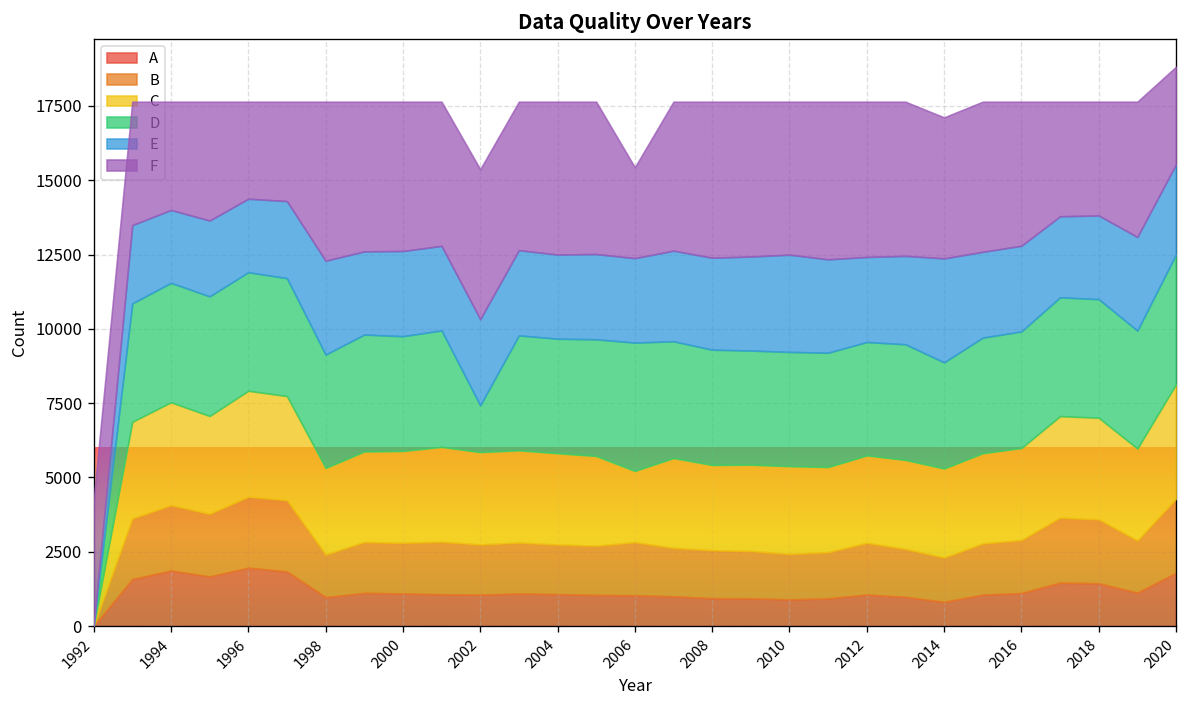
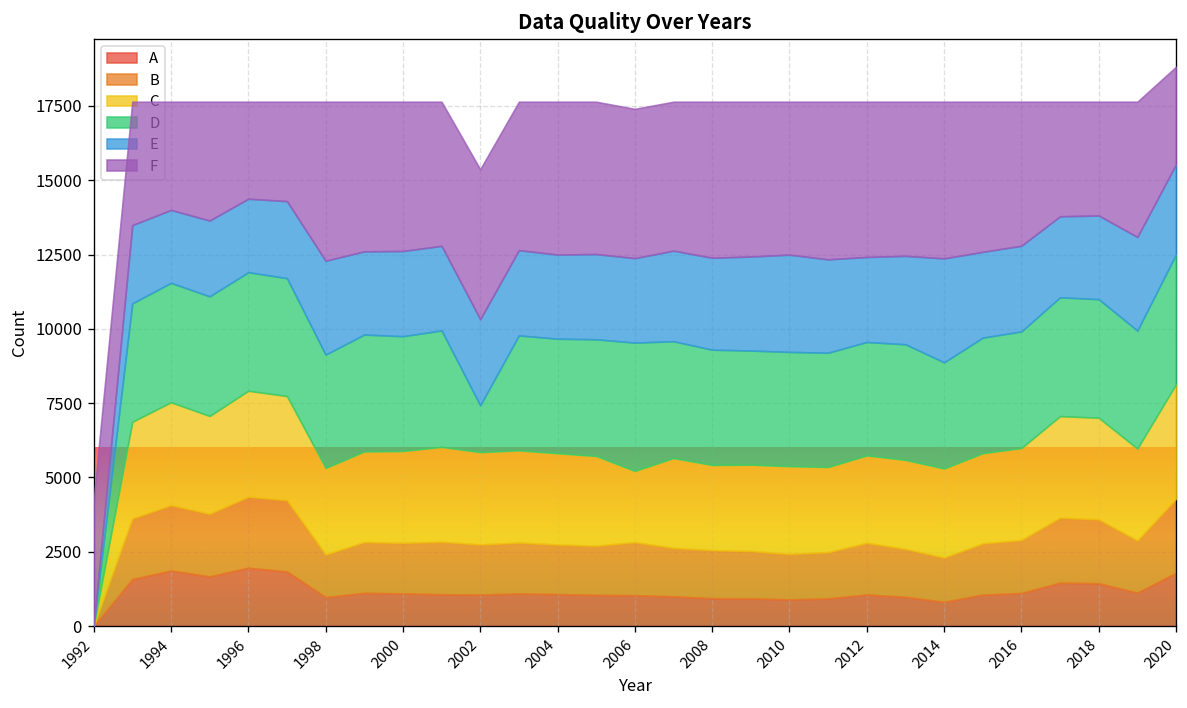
F, 2006: 3100 -> 5000
F, 2014: 4700 -> 5300
